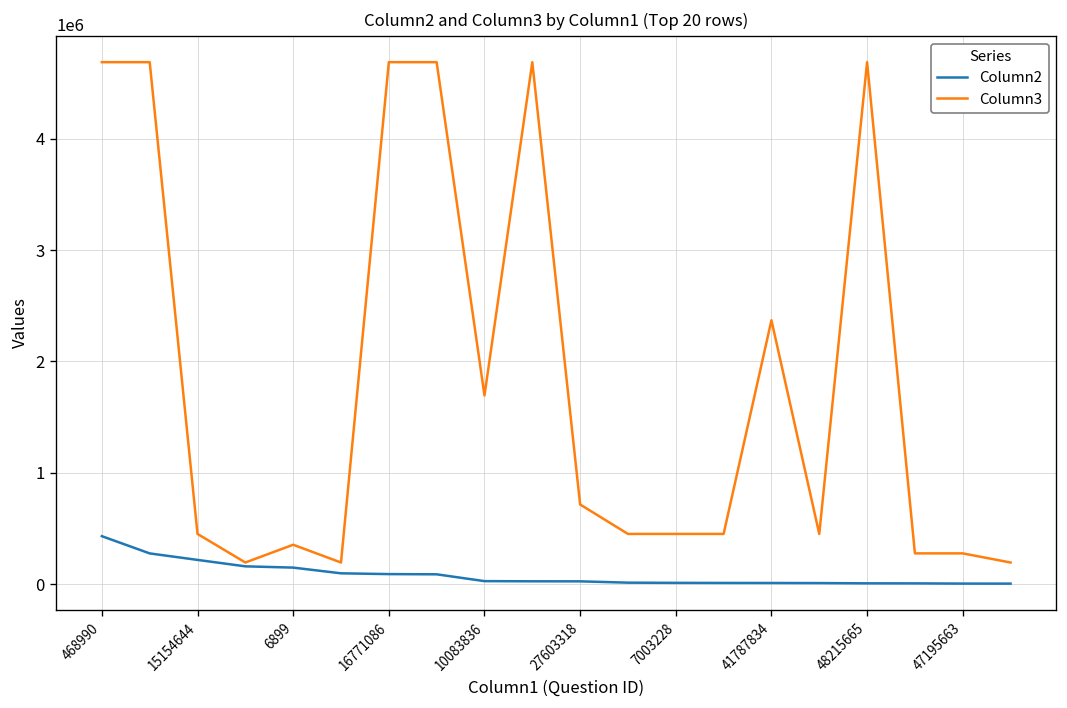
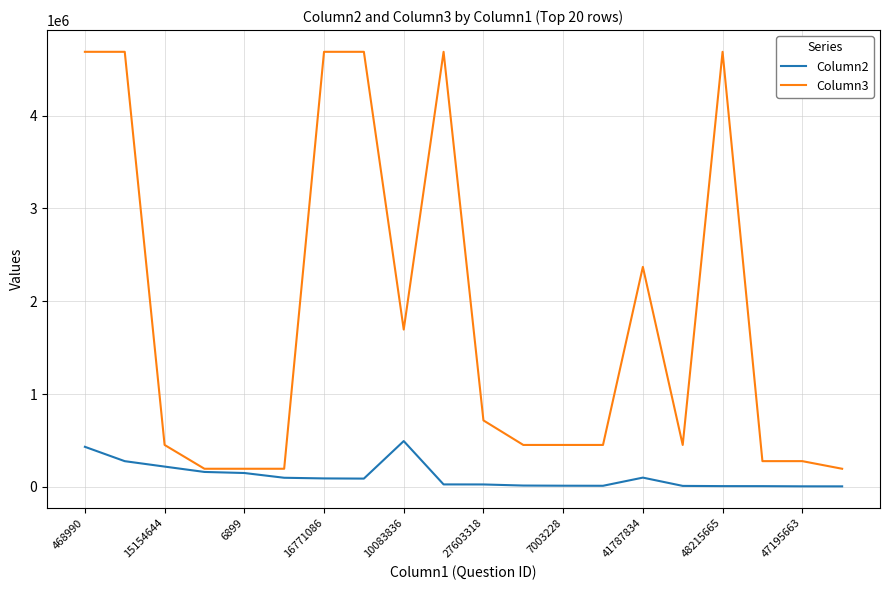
Column3, 6899: 400000 -> 200000
Column2, 10083836: 0 -> 500000
Column2, 41787834: 0 -> 100000
